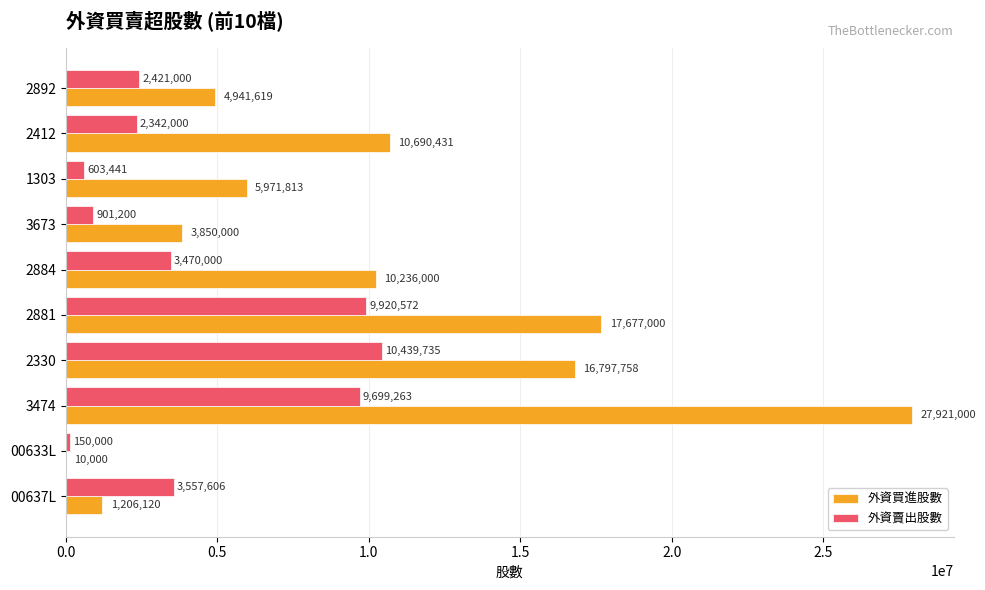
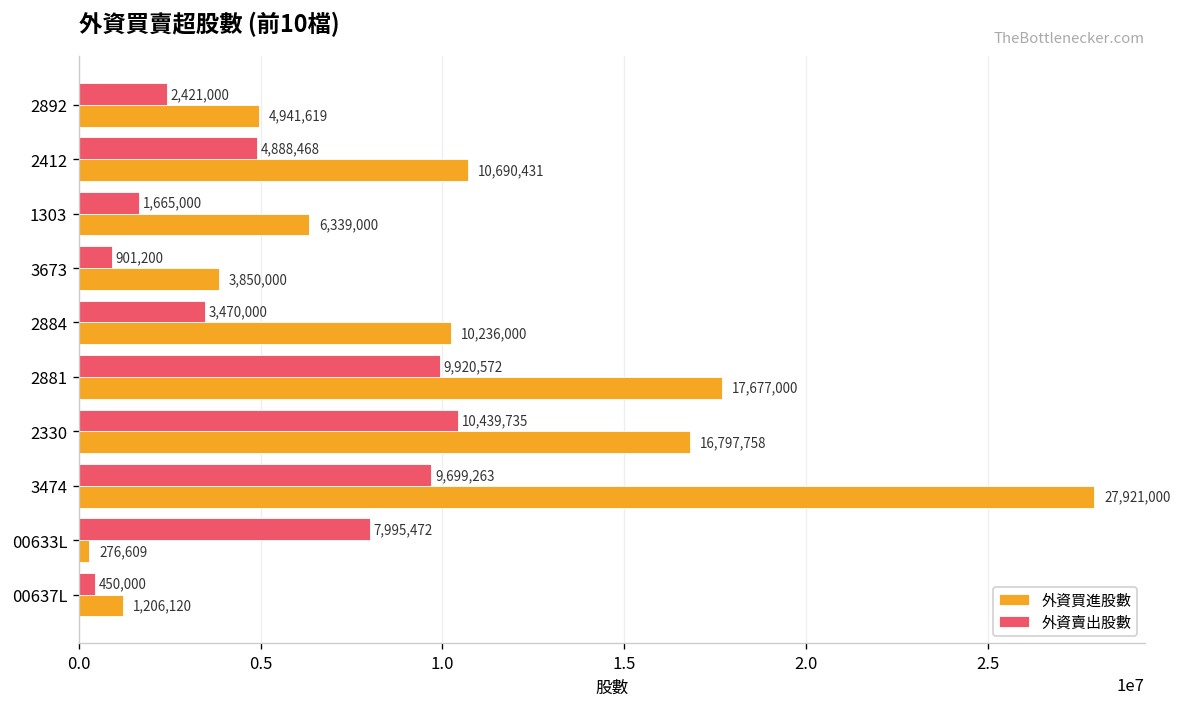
外資賣出股數, 2412: 2,342,000 -> 4,888,468
外資賣出股數, 1303: 603,441 -> 1,665,000
外資買進股數, 1303: 5,971,813 -> 6,339,000
外資賣出股數, 00633L: 150,000 -> 7,995,472
外資買進股數, 00633L: 10,000 -> 276,609
外資賣出股數, 00637L: 3,557,606 -> 450,000
